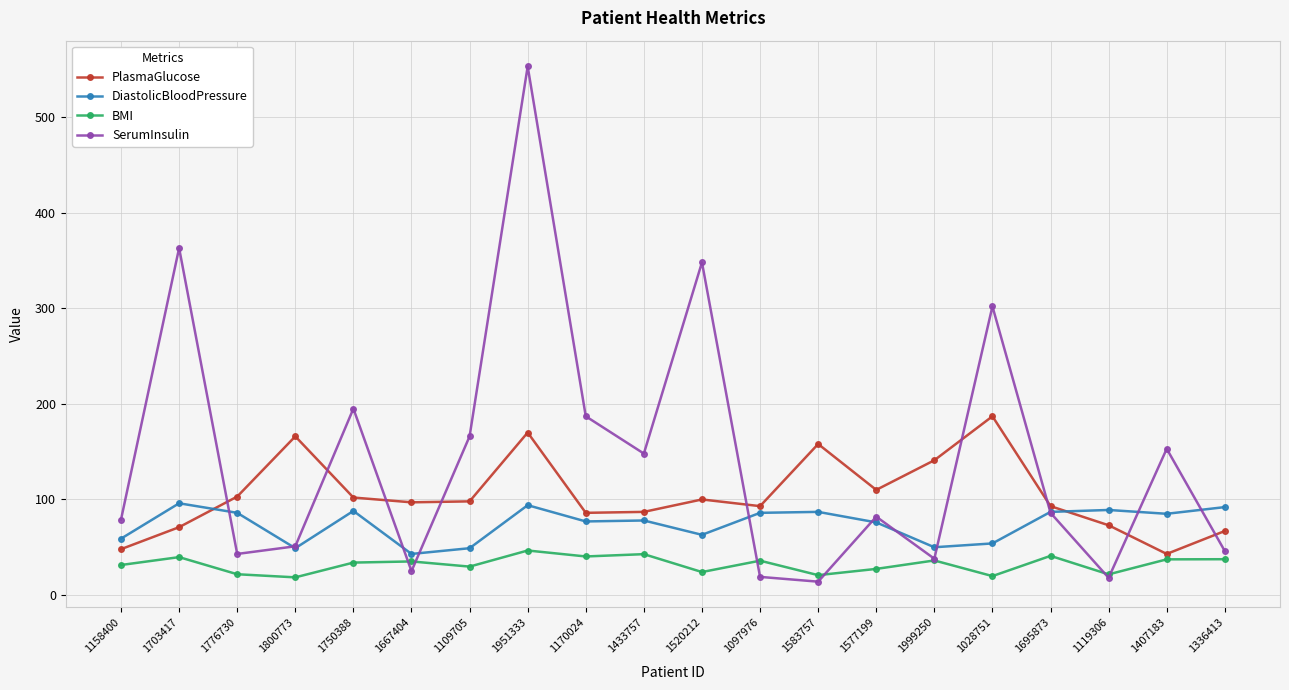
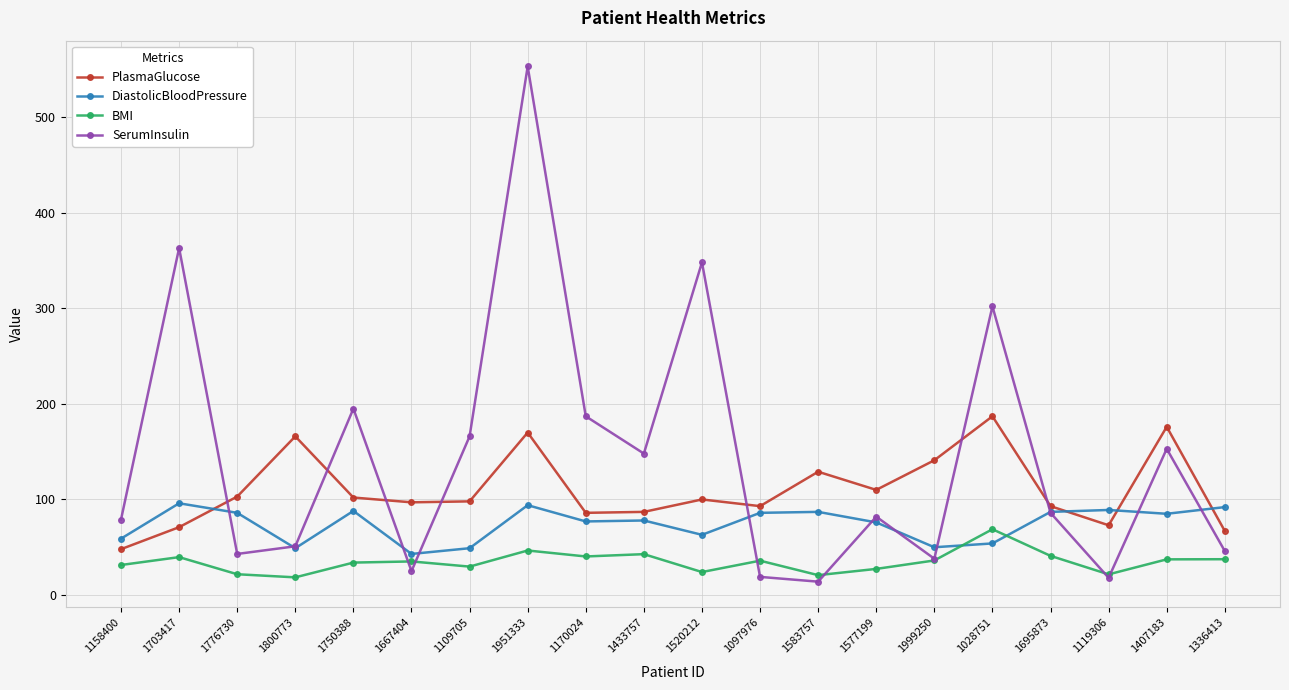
PlasmaGlucose, 1583757: 160 -> 130
BMI, 1028751: 20 -> 70
PlasmaGlucose, 1407183: 40 -> 180
